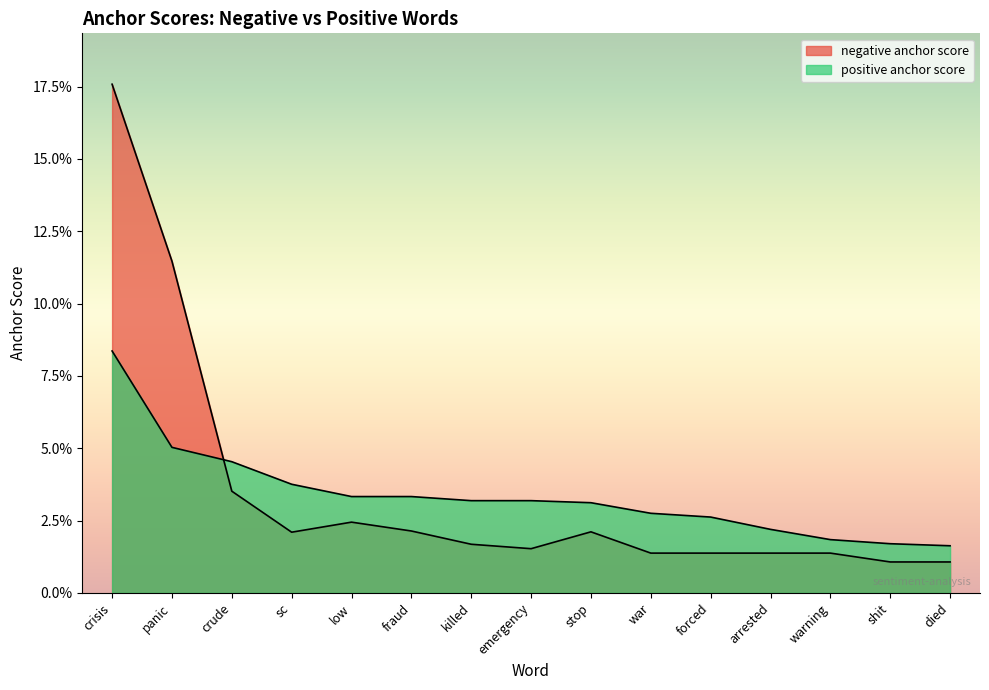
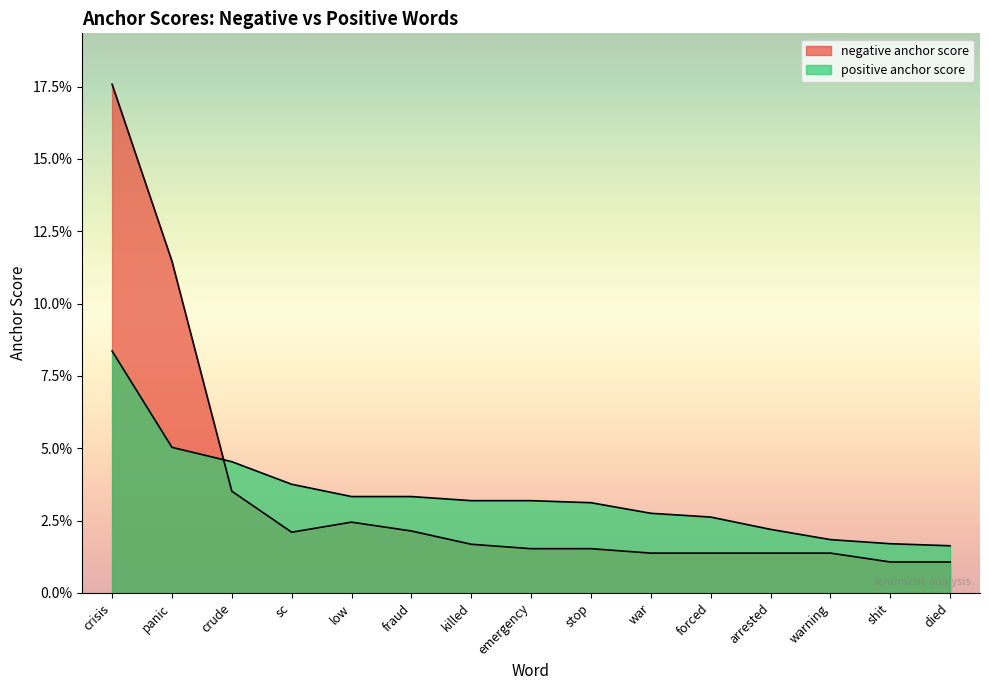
negative anchor score, stop: 2.1% -> 1.5%
